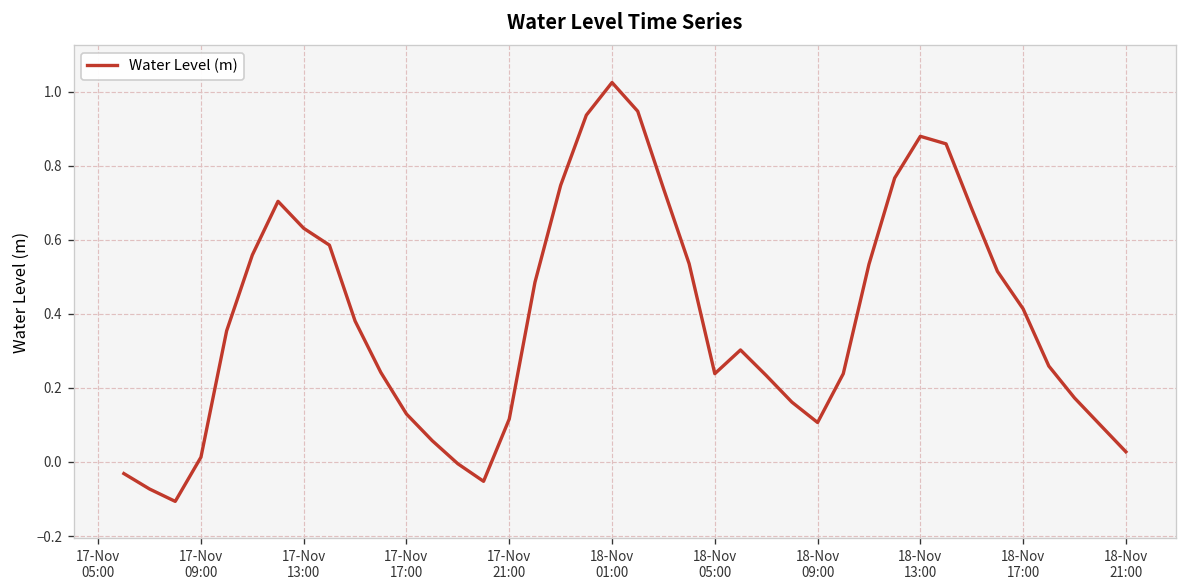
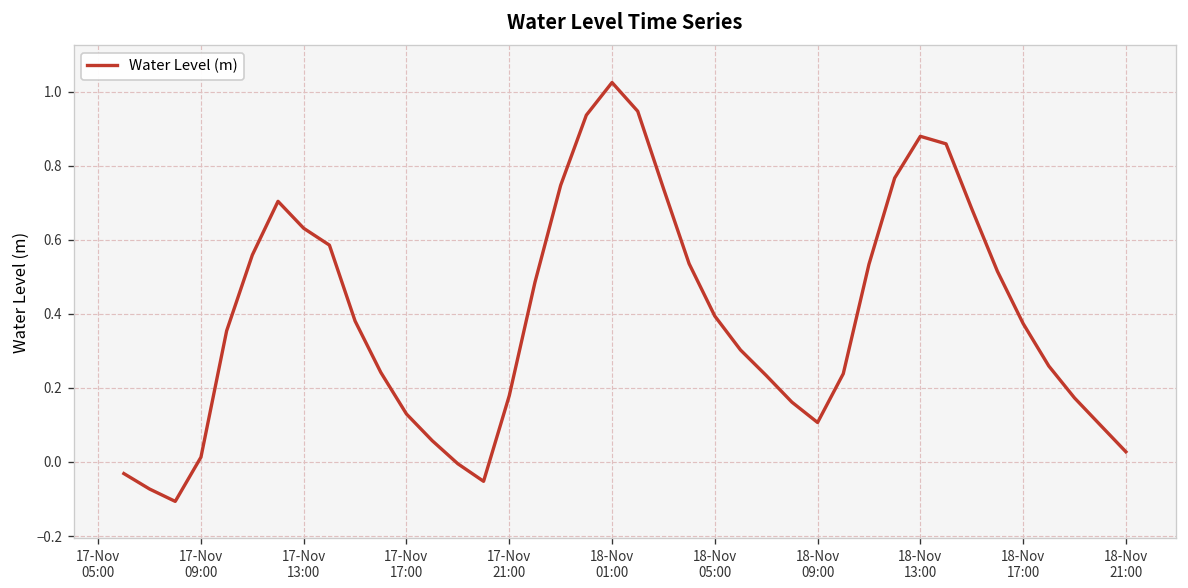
17-Nov 21:00: 0.12 -> 0.18
18-Nov 05:00: 0.24 -> 0.39
18-Nov 17:00: 0.41 -> 0.37
